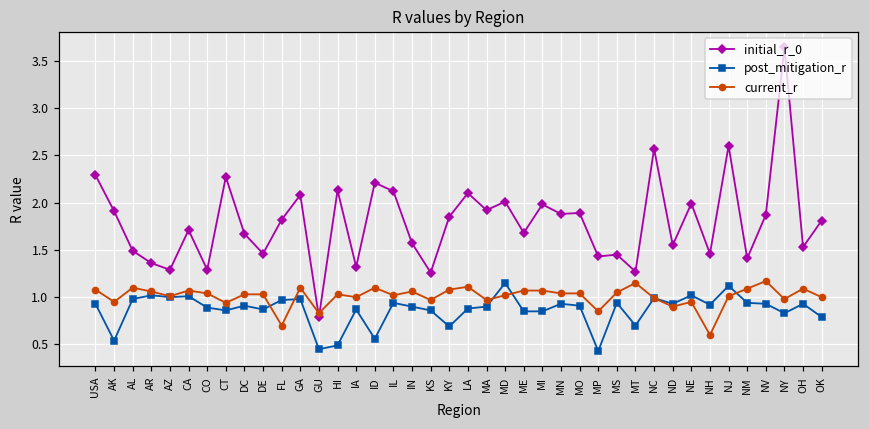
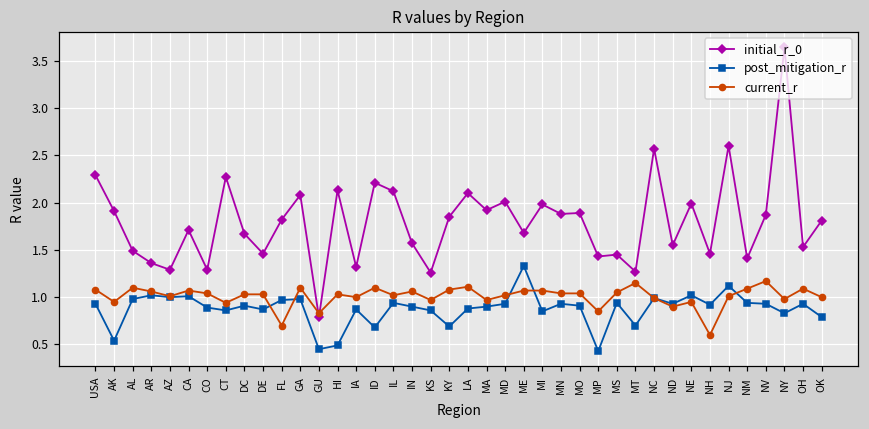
post_mitigation_r, ID: 0.6 -> 0.7
post_mitigation_r, MD: 1.2 -> 0.9
post_mitigation_r, ME: 0.9 -> 1.3
